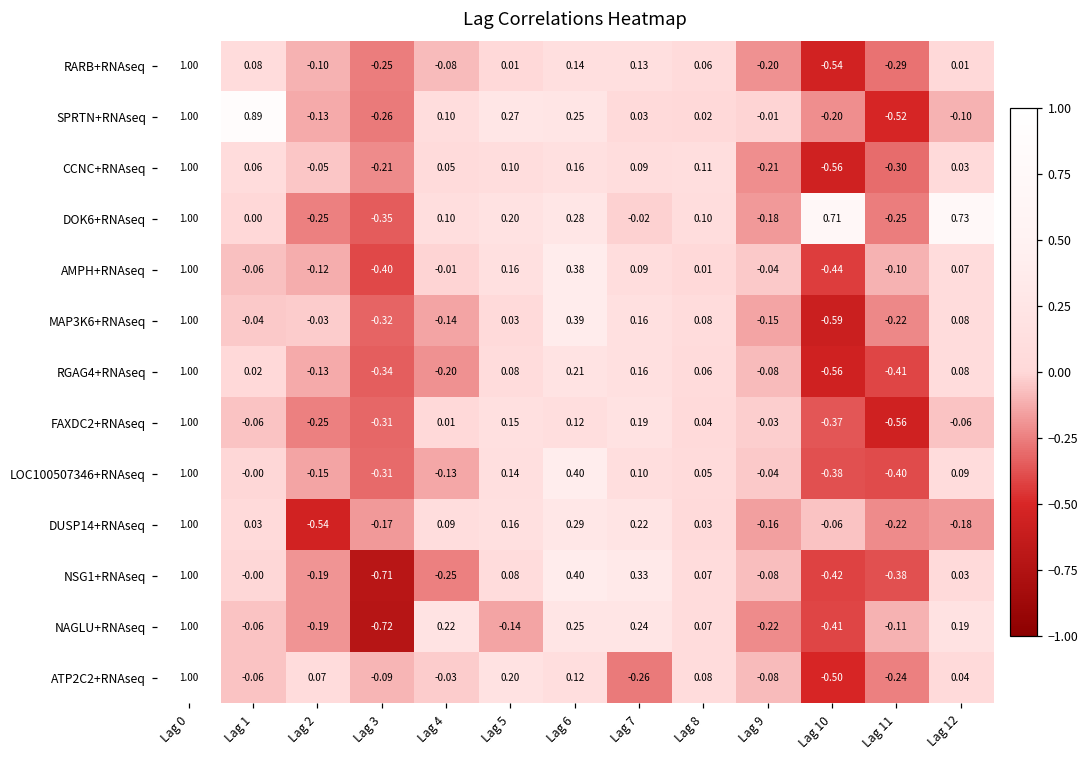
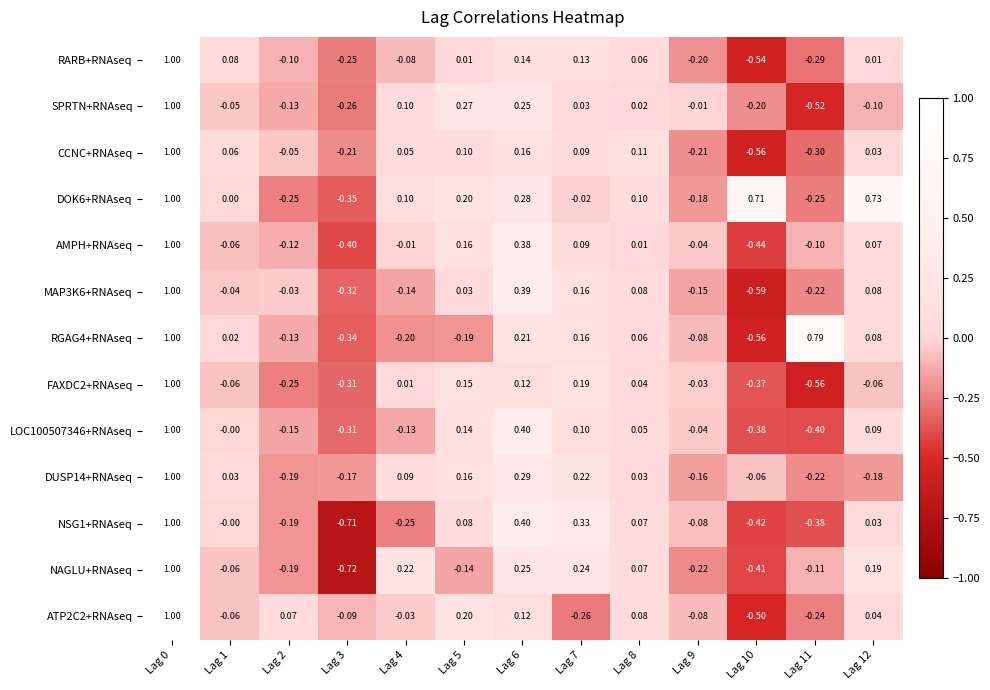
SPRTN+RNAseq, Lag 1: 0.89 -> -0.05
RGAG4+RNAseq, Lag 5: 0.08 -> -0.19
RGAG4+RNAseq, Lag 11: -0.41 -> 0.79
DUSP14+RNAseq, Lag 2: -0.54 -> -0.19
